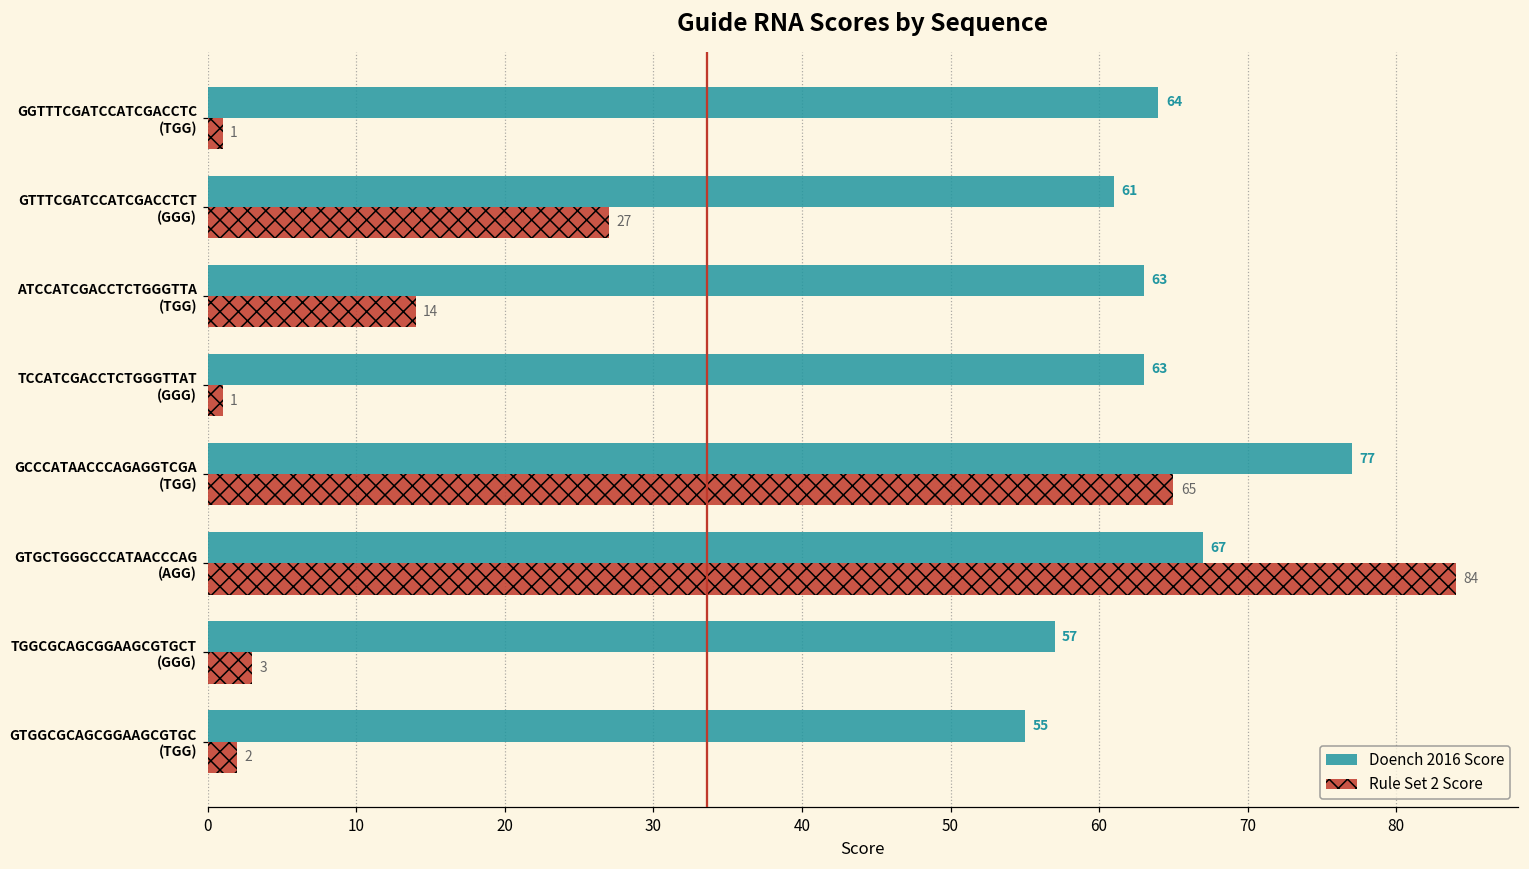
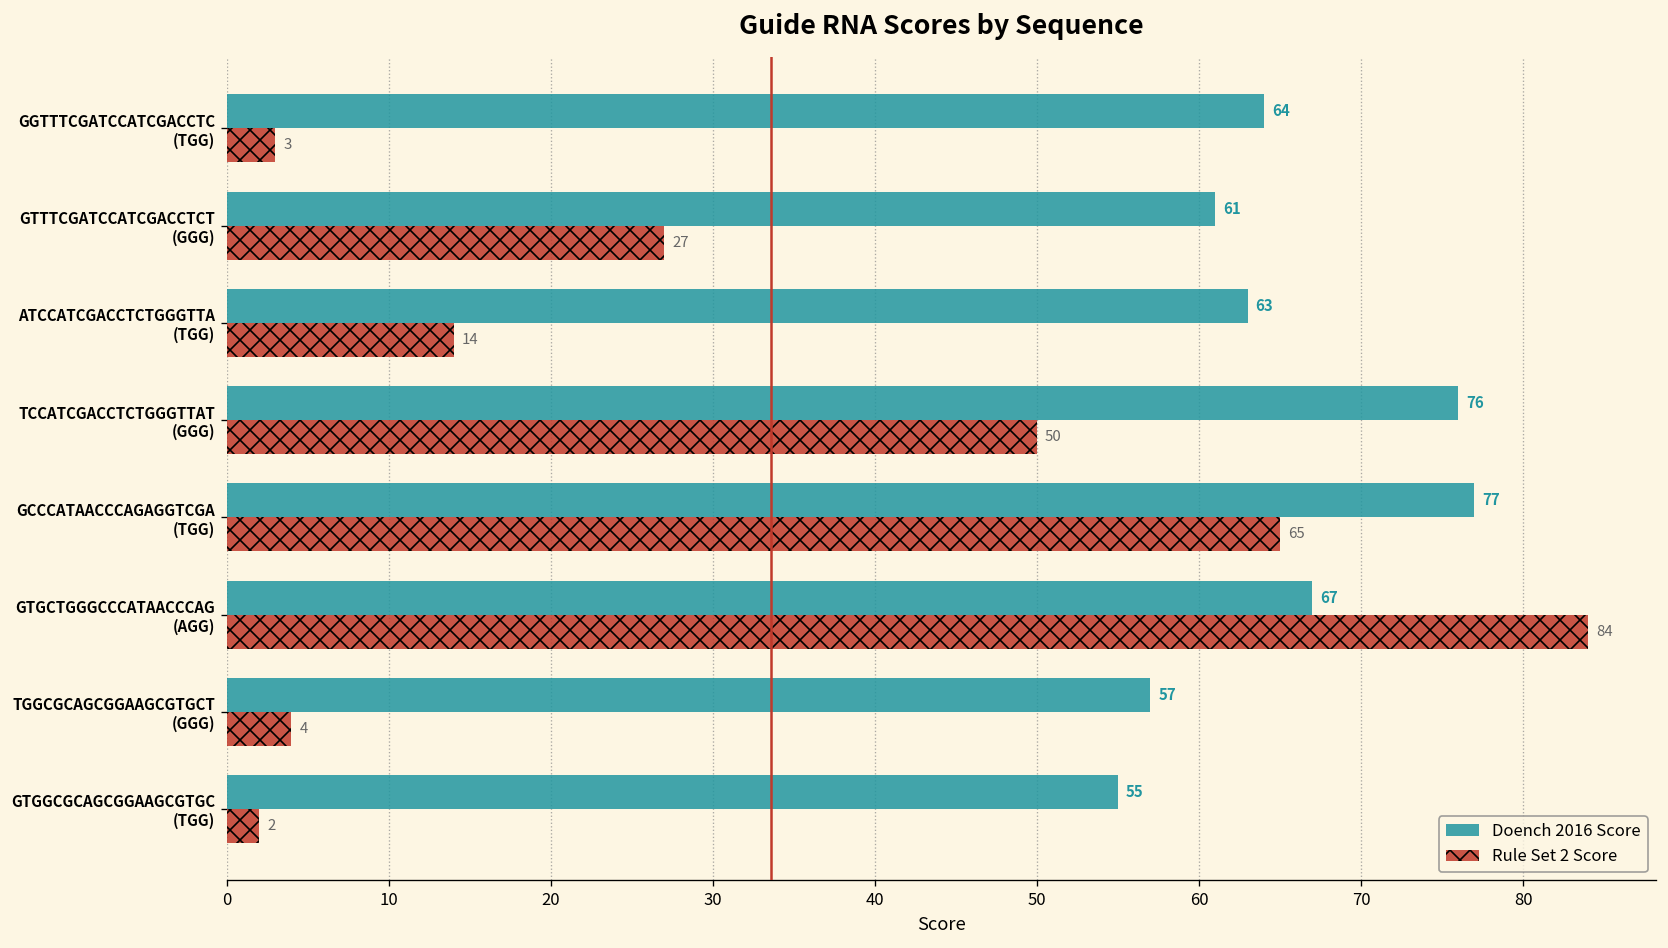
Rule Set 2 Score, GGTTTCGATCCATCGACCTC (TGG): 1 -> 3
Doench 2016 Score, TCCATCGACCTCTGGGTTAT (GGG): 63 -> 76
Rule Set 2 Score, TCCATCGACCTCTGGGTTAT (GGG): 1 -> 50
Rule Set 2 Score, TGGCGCAGCGGAAGCGTGCT (GGG): 3 -> 4
